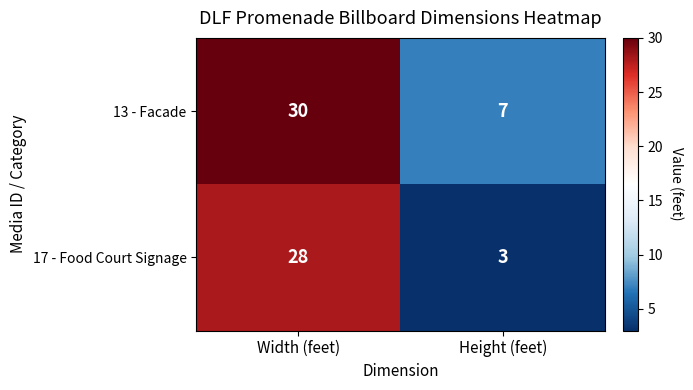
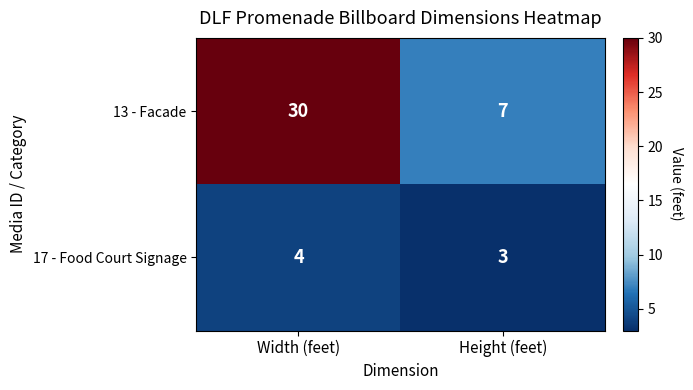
17 - Food Court Signage, Width (feet): 28 -> 4
